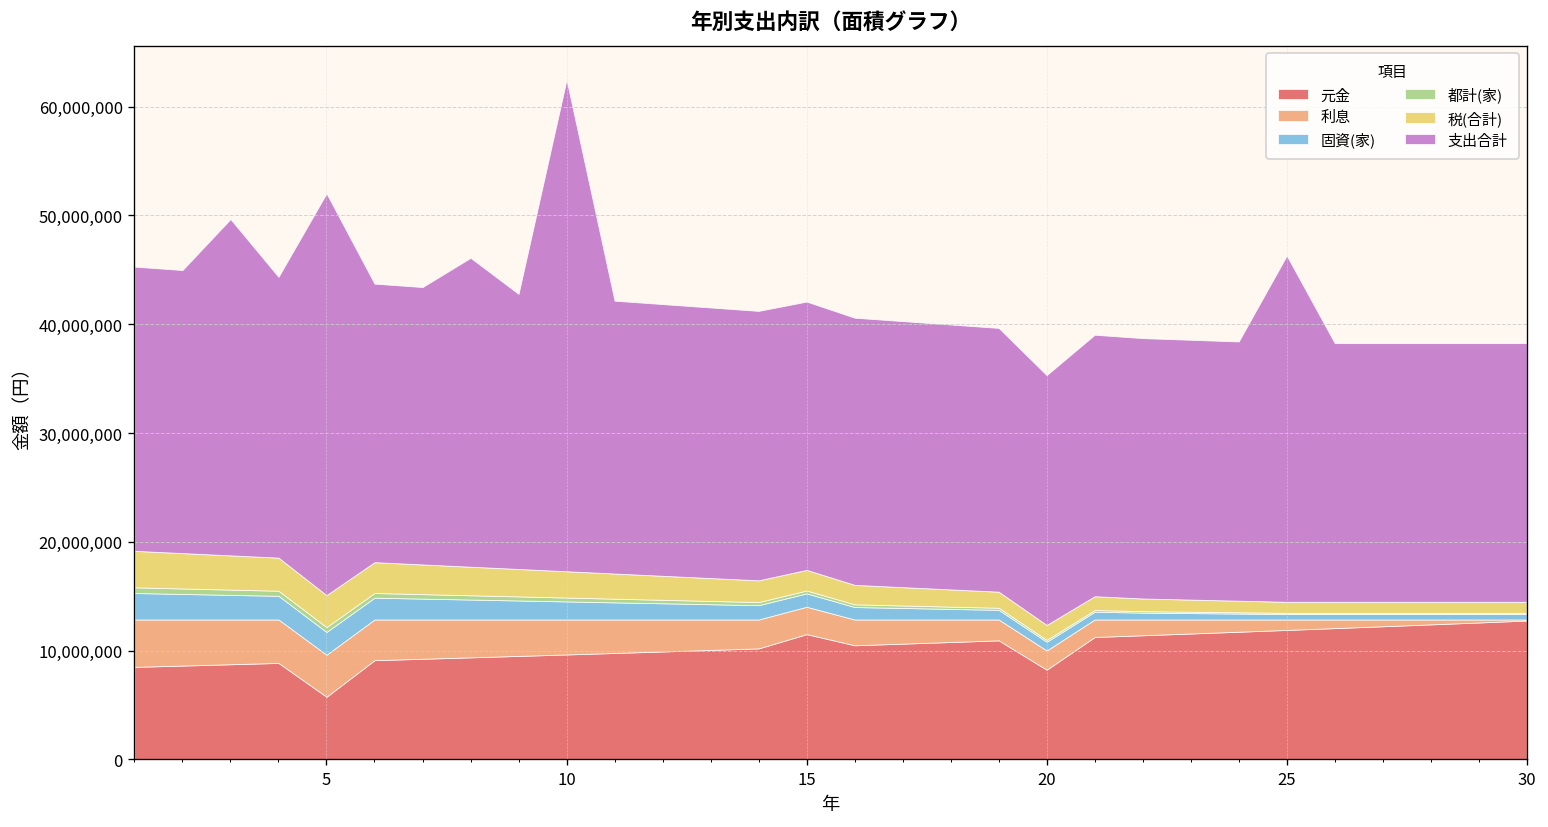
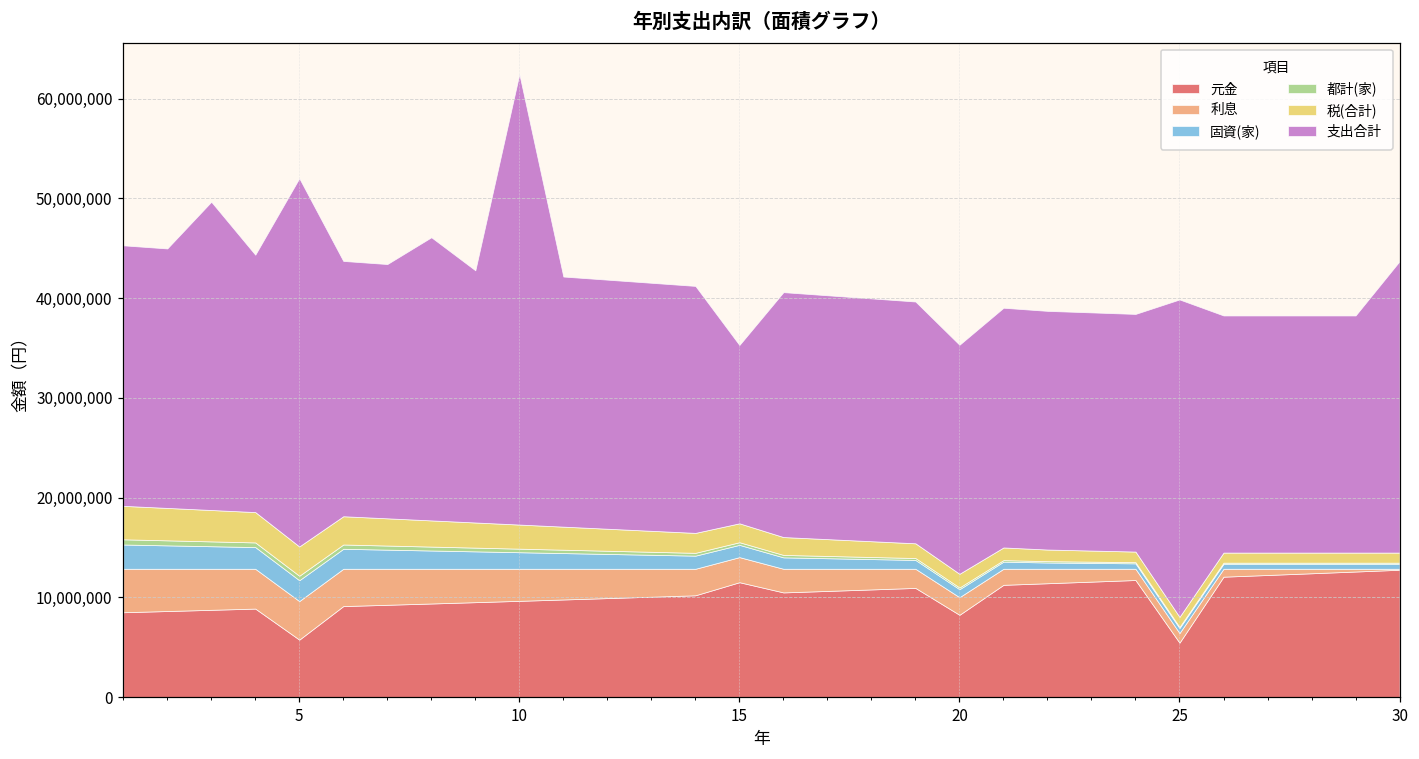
支出合計, 15: 25,000,000 -> 18,000,000
元金, 25: 12,000,000 -> 5,000,000
支出合計, 30: 24,000,000 -> 29,000,000
